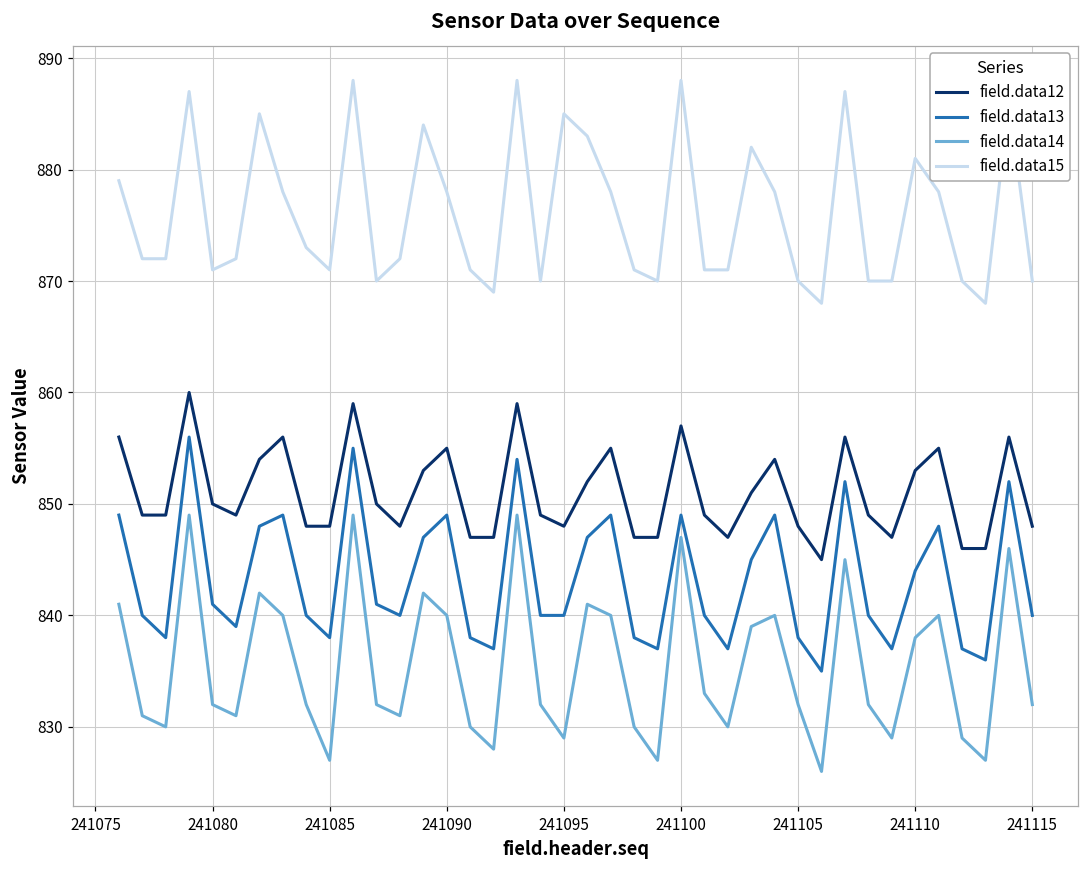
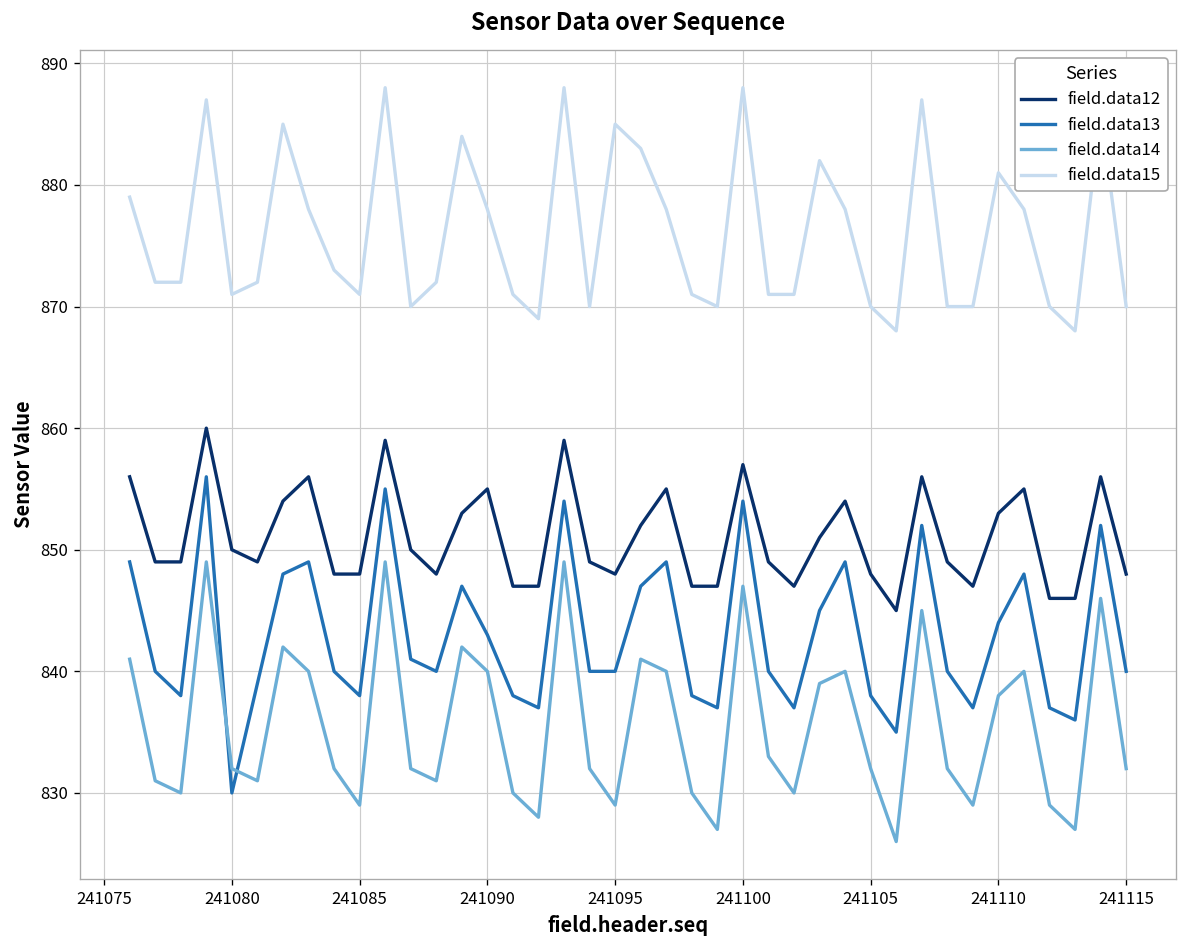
field.data13, 241080: 841 -> 830
field.data14, 241085: 827 -> 829
field.data13, 241090: 849 -> 843
field.data13, 241100: 849 -> 854
